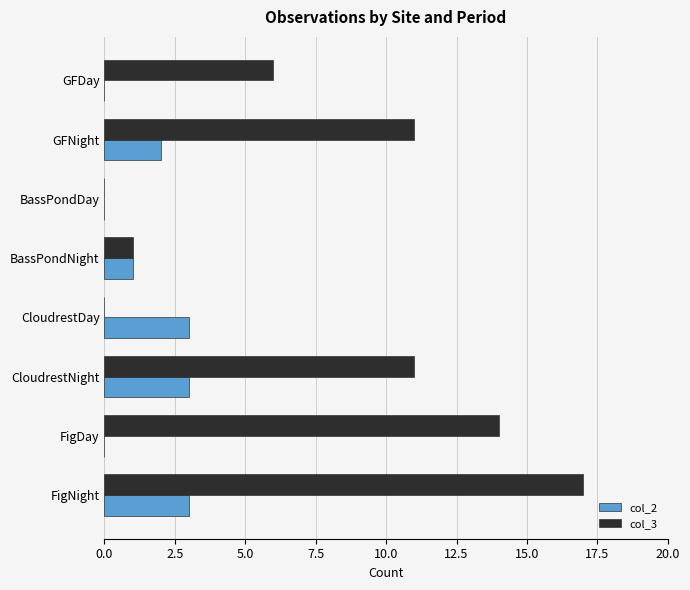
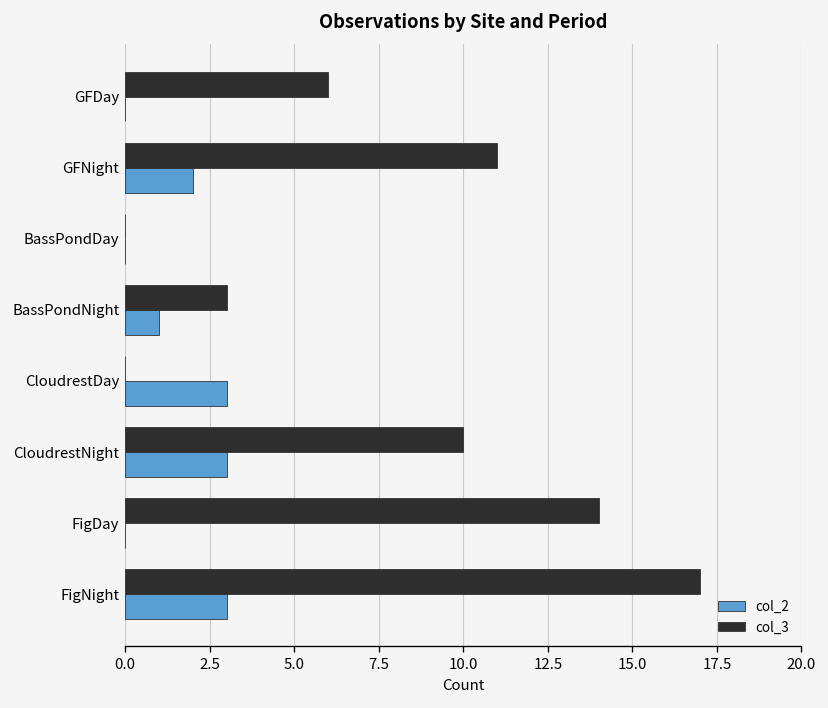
col_3, BassPondNight: 1 -> 3
col_3, CloudrestNight: 11 -> 10
